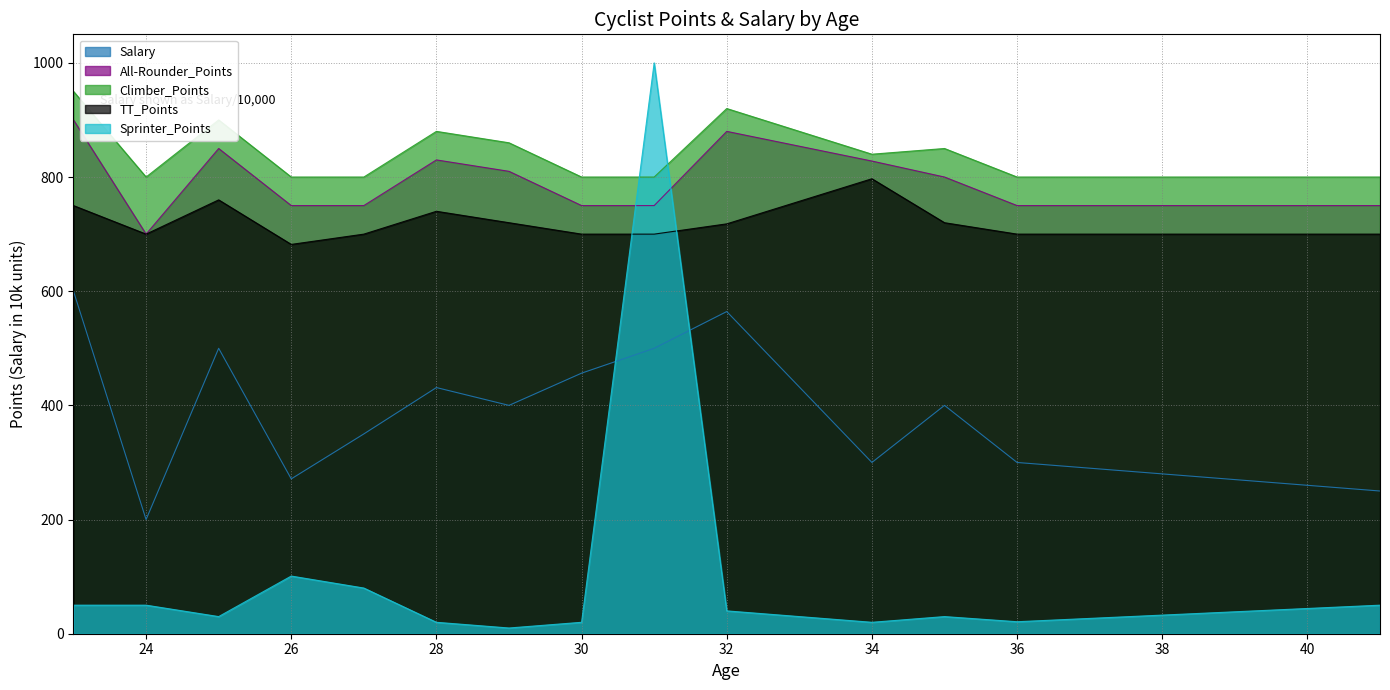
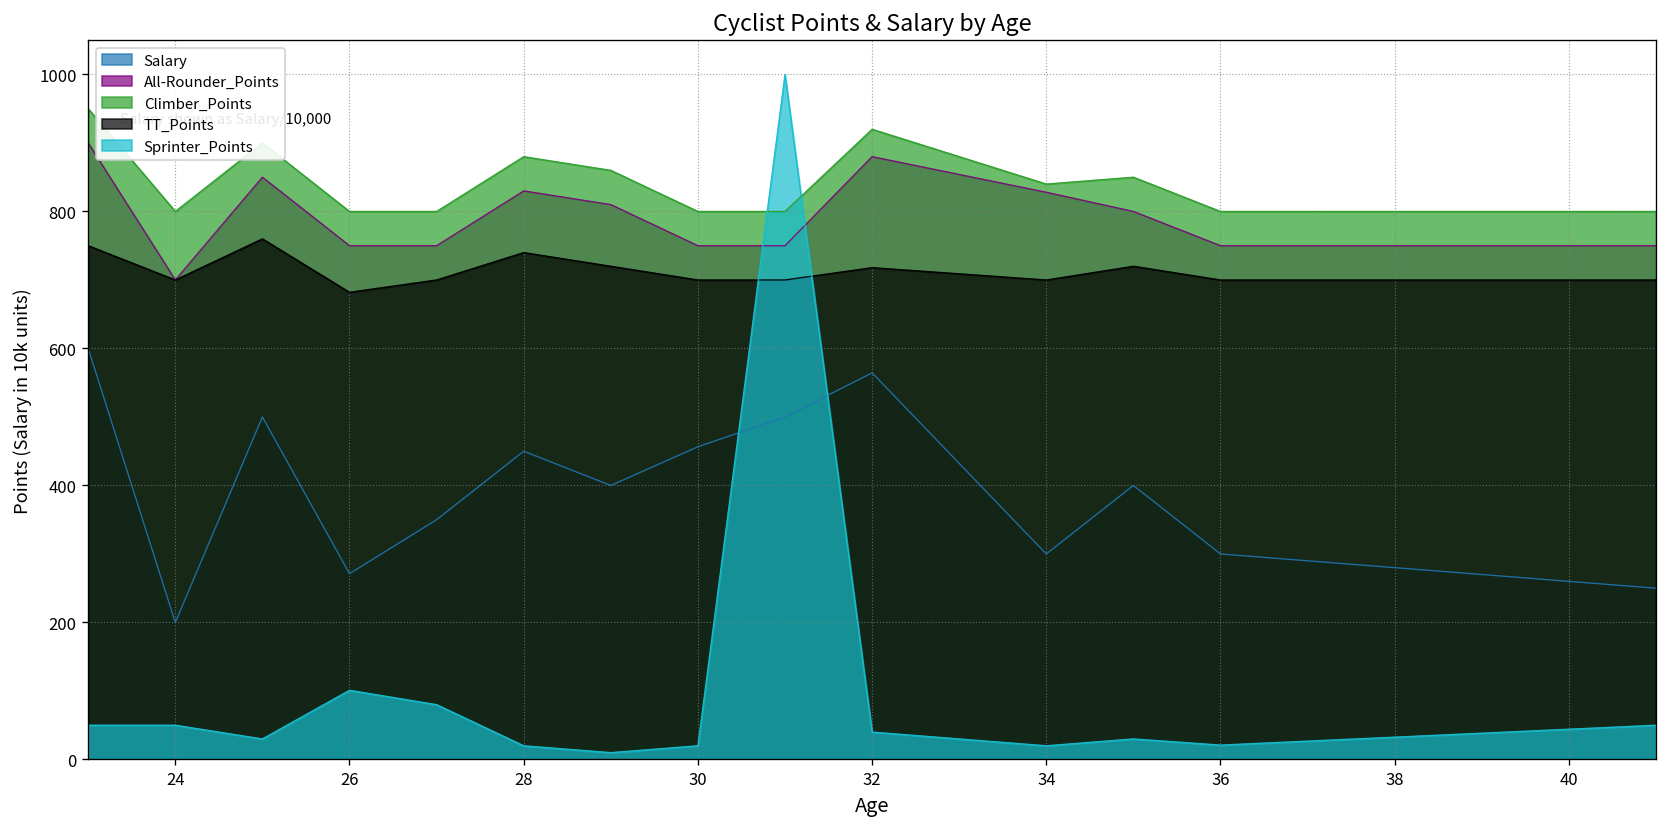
Salary, 28: 430 -> 450
TT_Points, 34: 800 -> 700
